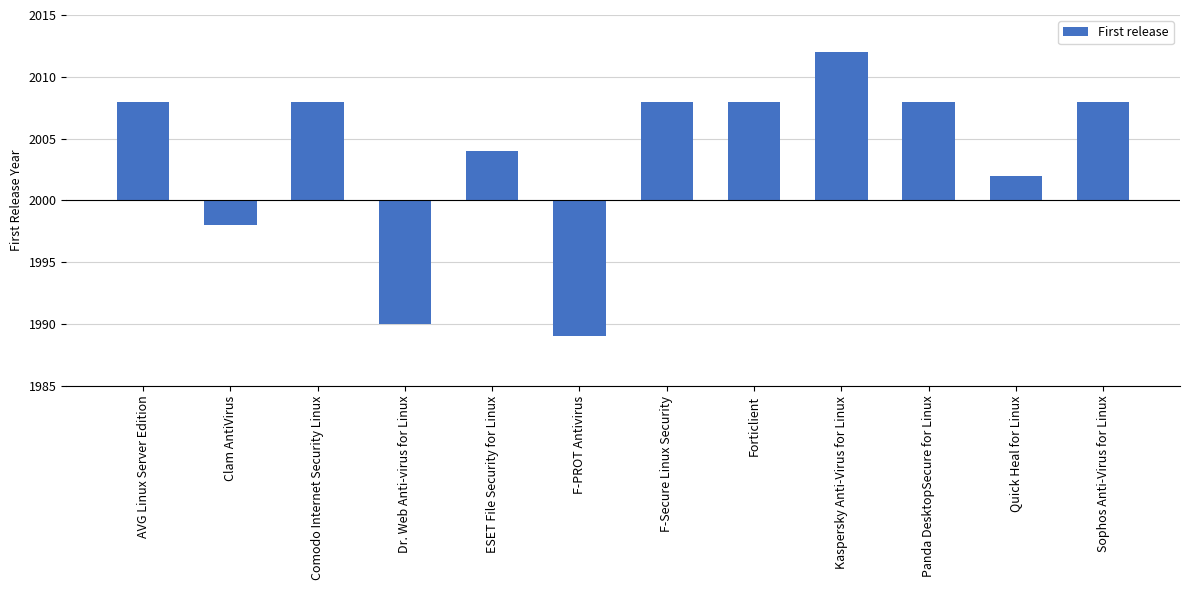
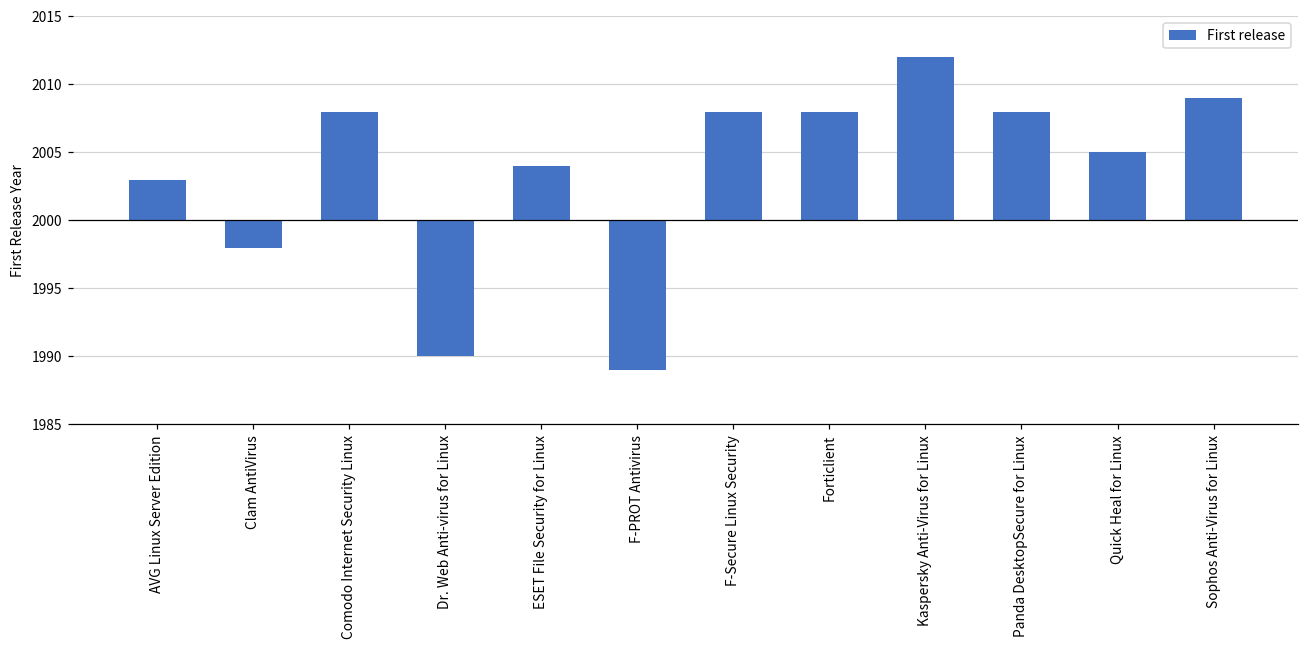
AVG Linux Server Edition: 2008 -> 2003
Quick Heal for Linux: 2002 -> 2005
Sophos Anti-Virus for Linux: 2008 -> 2009
